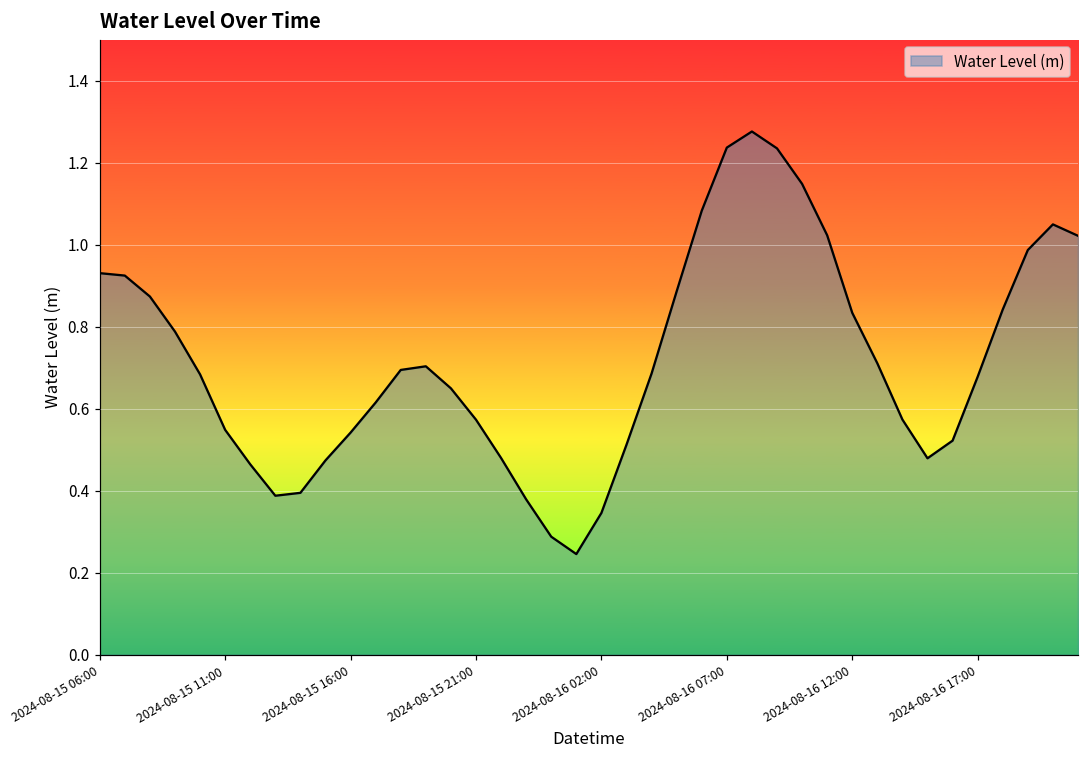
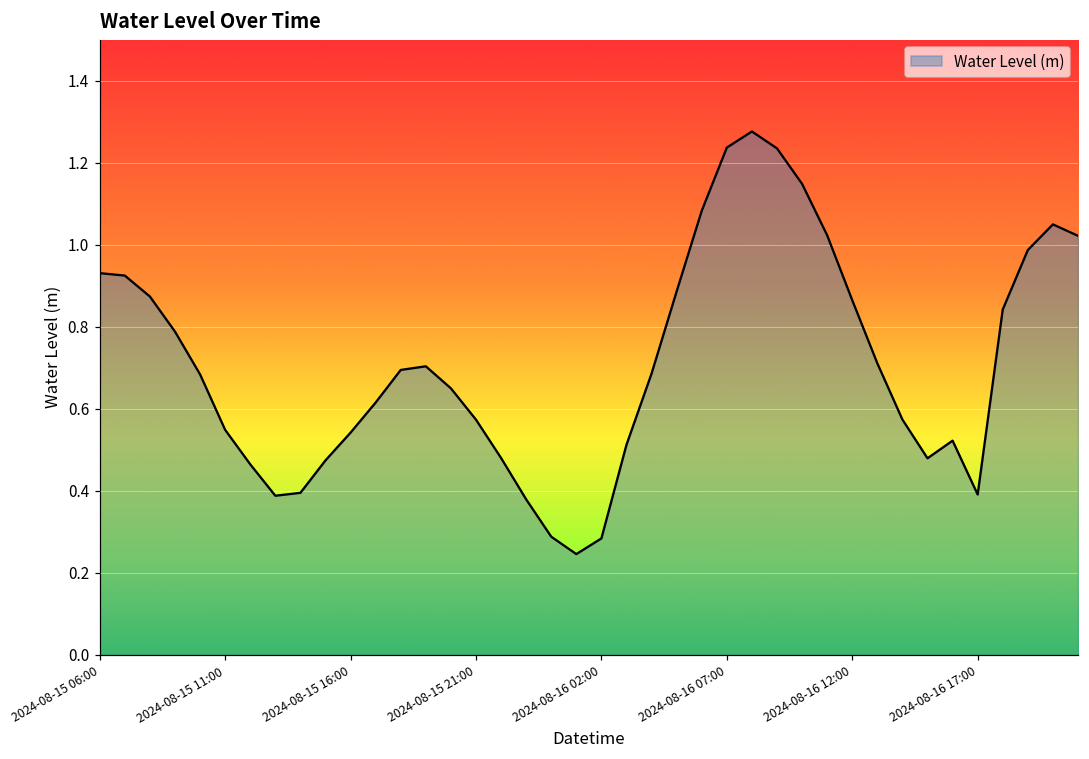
2024-08-16 02:00: 0.35 -> 0.28
2024-08-16 12:00: 0.83 -> 0.86
2024-08-16 17:00: 0.68 -> 0.39
